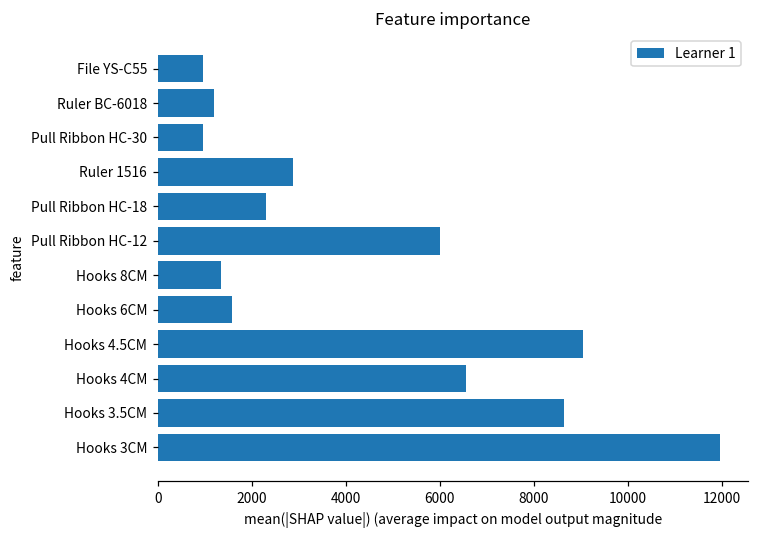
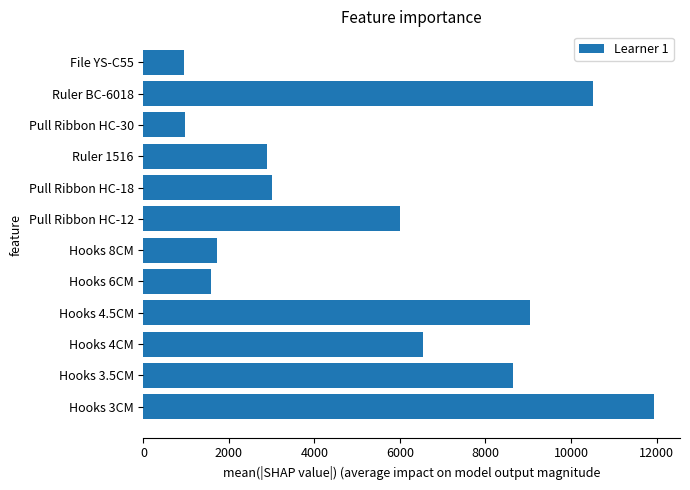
Ruler BC-6018: 1200 -> 10500
Pull Ribbon HC-18: 2300 -> 3000
Hooks 8CM: 1300 -> 1700
